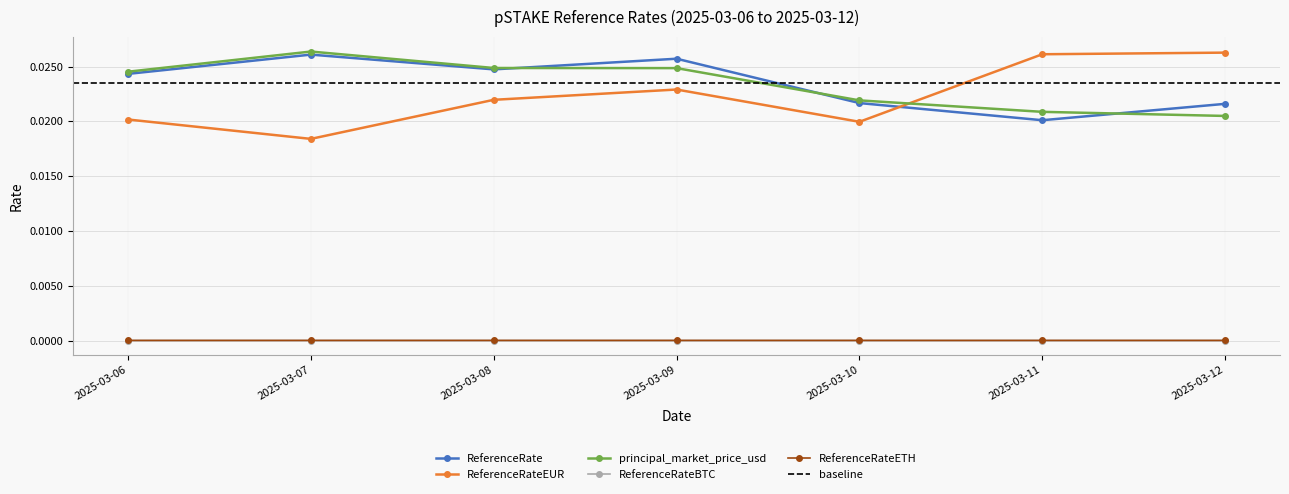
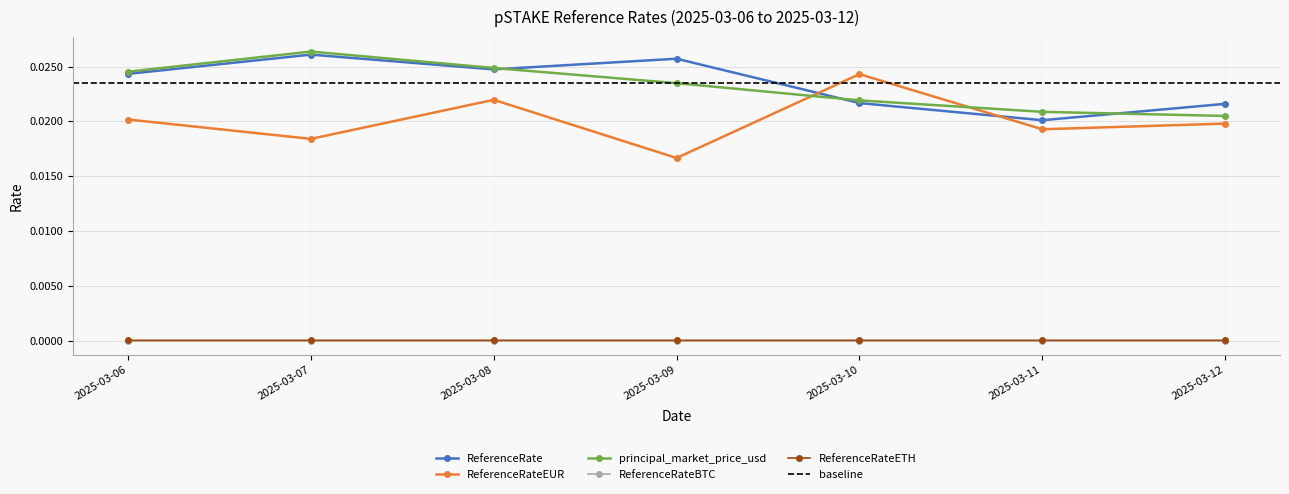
ReferenceRateEUR, 2025-03-09: 0.0229 -> 0.0167
principal_market_price_usd, 2025-03-09: 0.0249 -> 0.0235
ReferenceRateEUR, 2025-03-10: 0.0200 -> 0.0243
ReferenceRateEUR, 2025-03-11: 0.0261 -> 0.0193
ReferenceRateEUR, 2025-03-12: 0.0263 -> 0.0198
